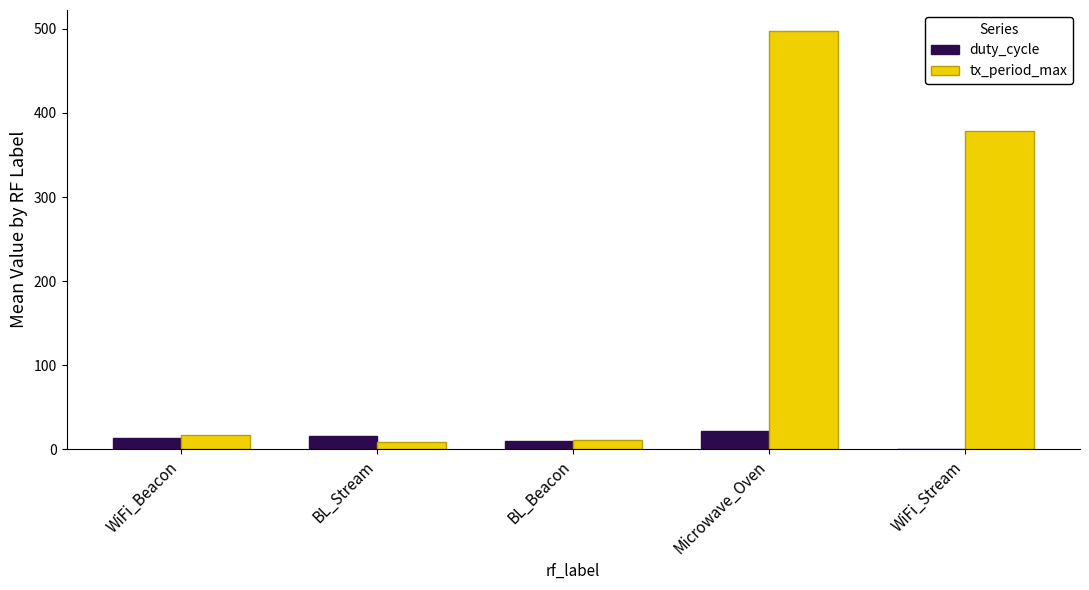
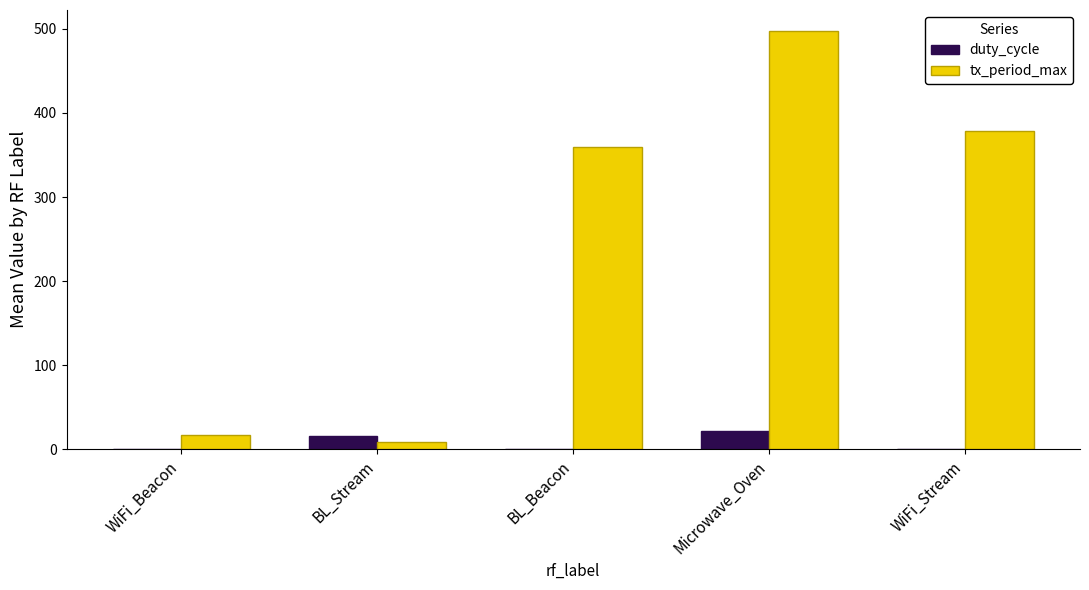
duty_cycle, WiFi_Beacon: 10 -> 0
duty_cycle, BL_Beacon: 10 -> 0
tx_period_max, BL_Beacon: 10 -> 360
